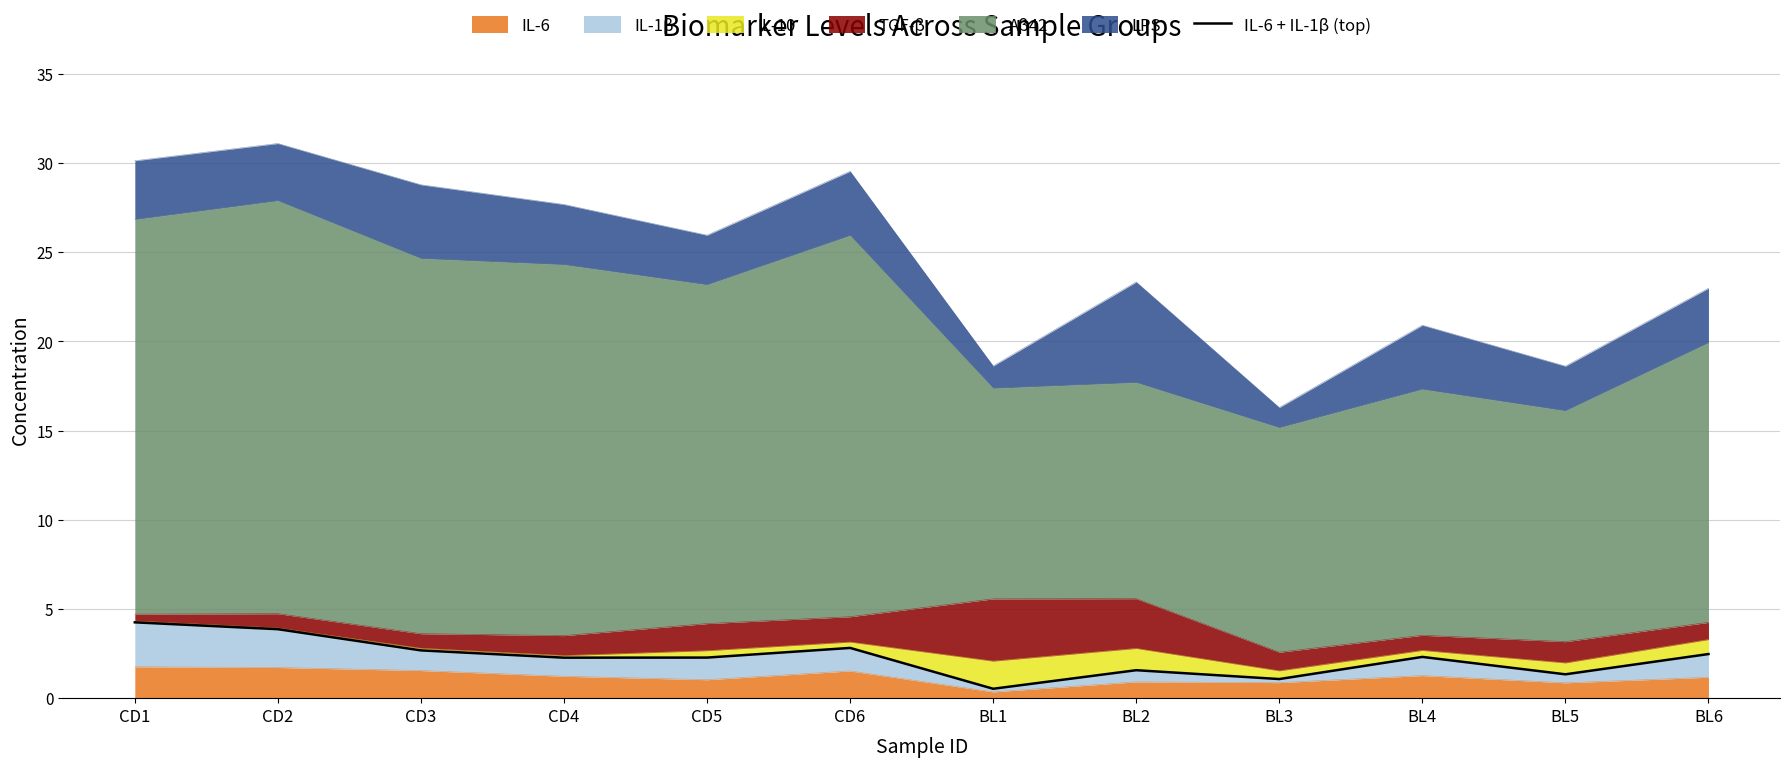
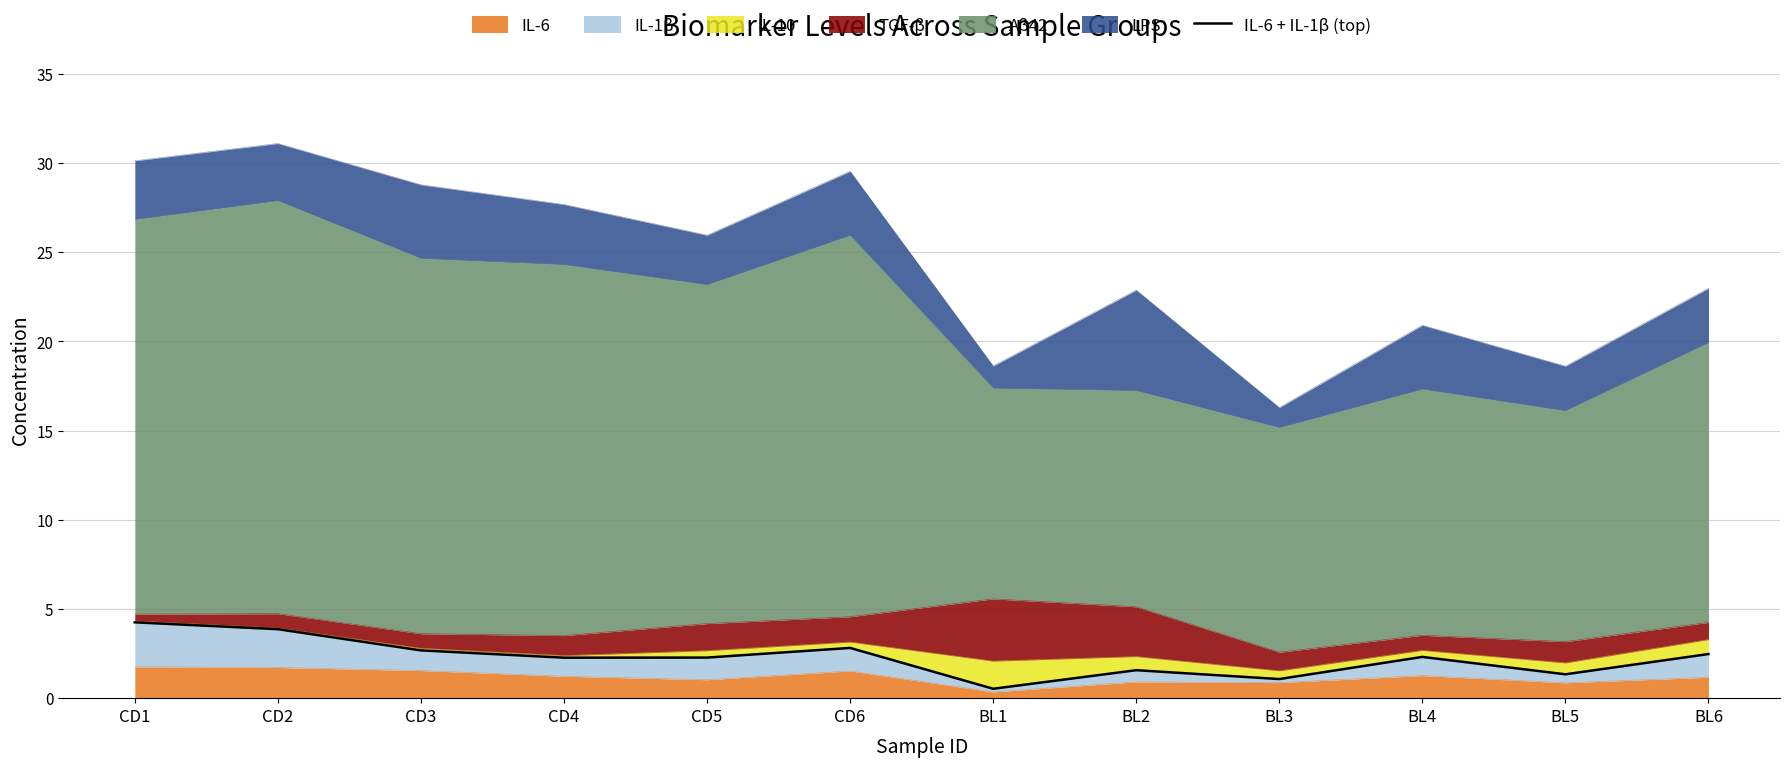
IL-10, BL2: 1.2 -> 0.8
